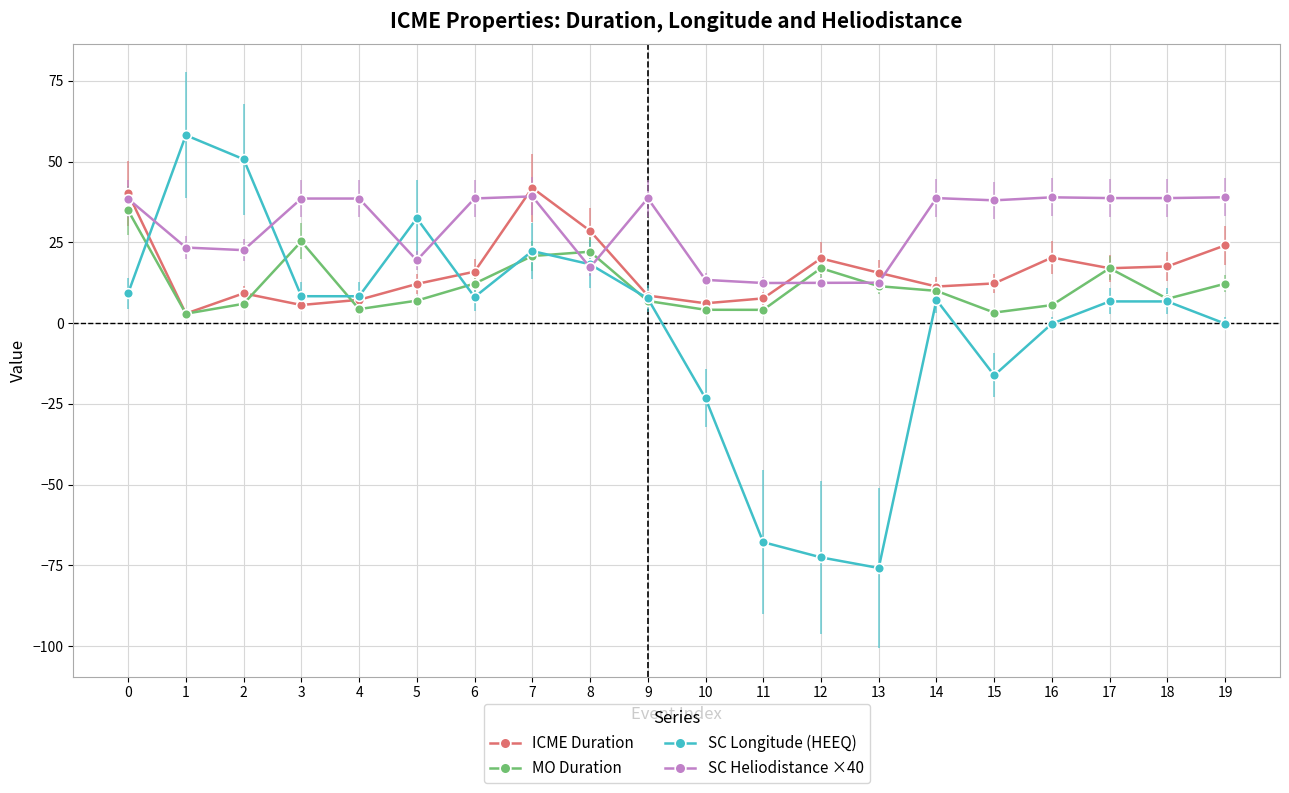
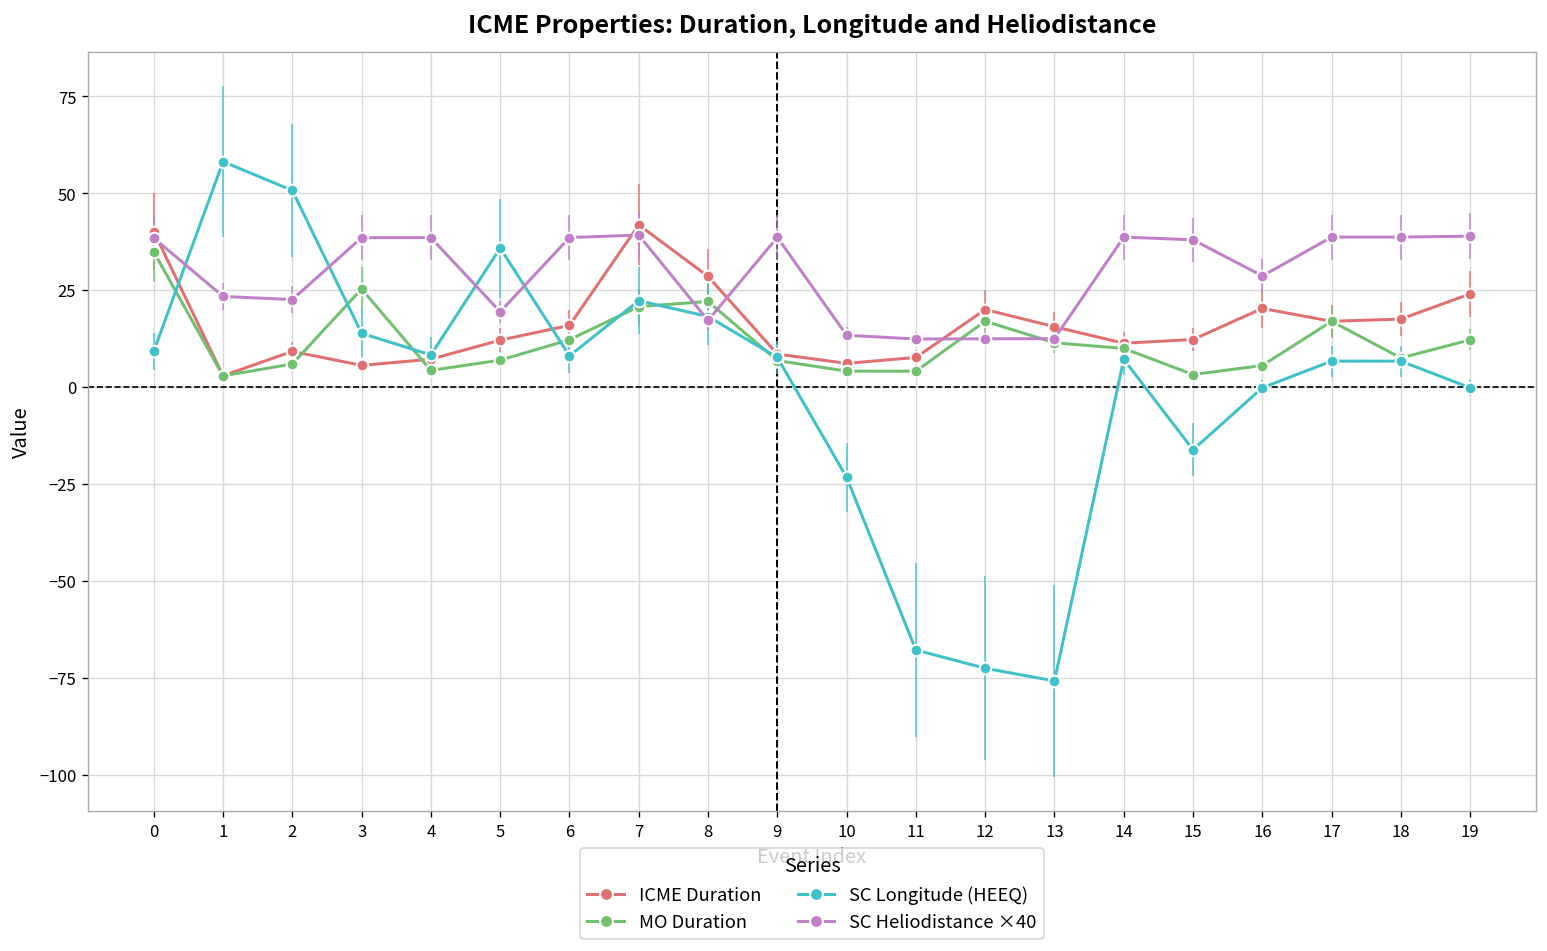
SC Longitude (HEEQ), 3: 8 -> 14
SC Longitude (HEEQ), 5: 32 -> 36
SC Heliodistance ×40, 16: 39 -> 29
